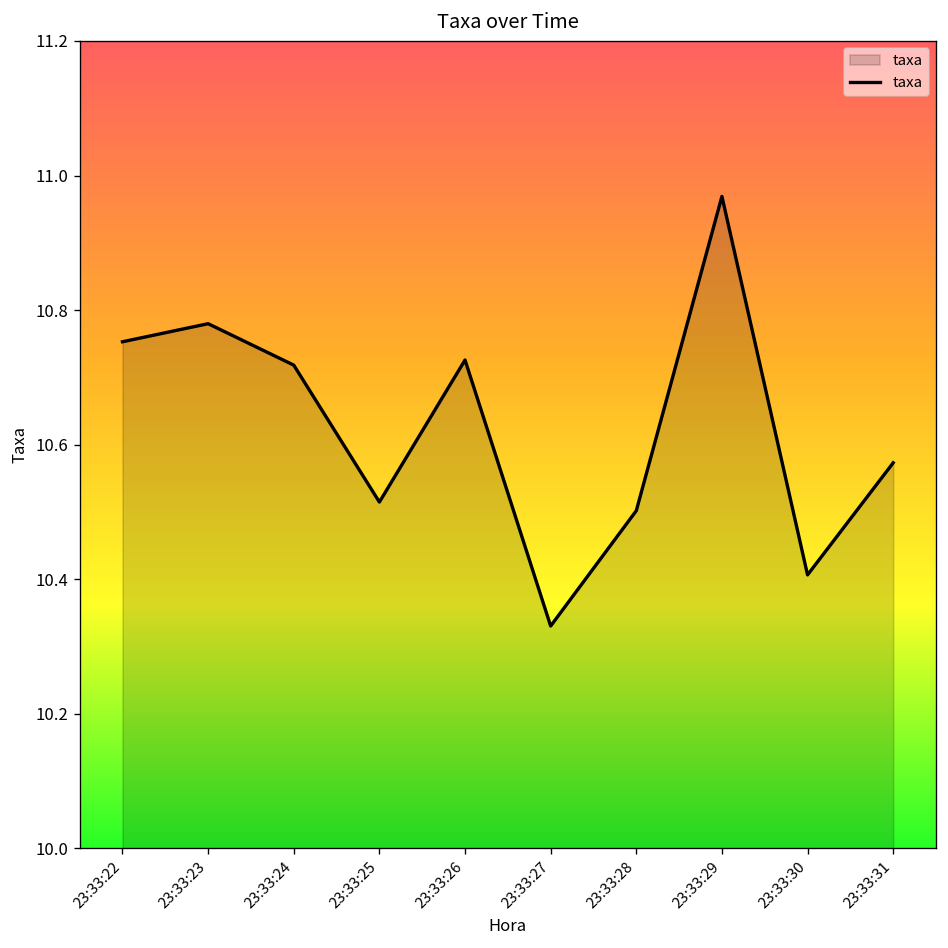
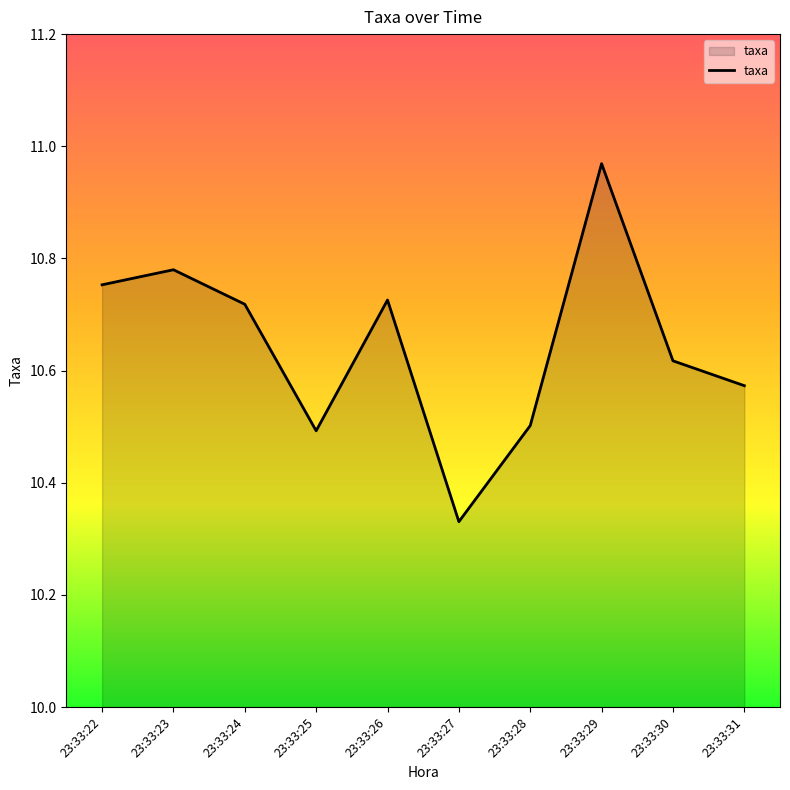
23:33:25: 10.51 -> 10.49
23:33:30: 10.41 -> 10.62
